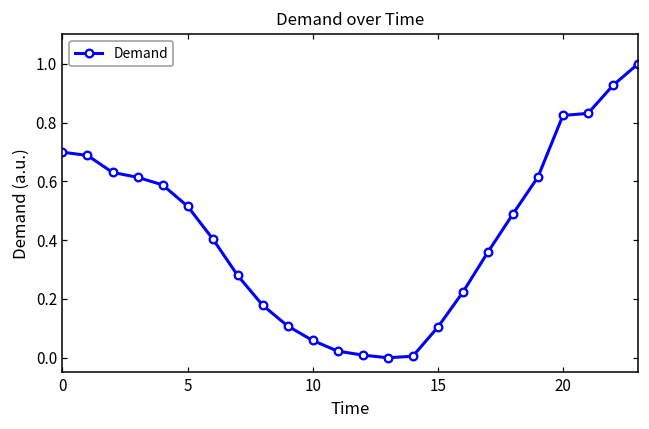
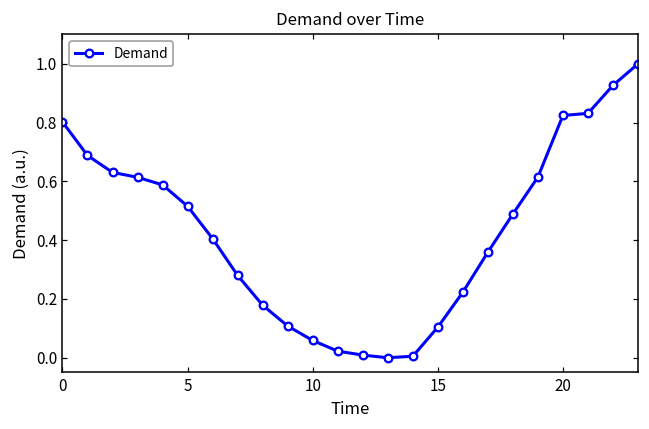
0: 0.70 -> 0.80
